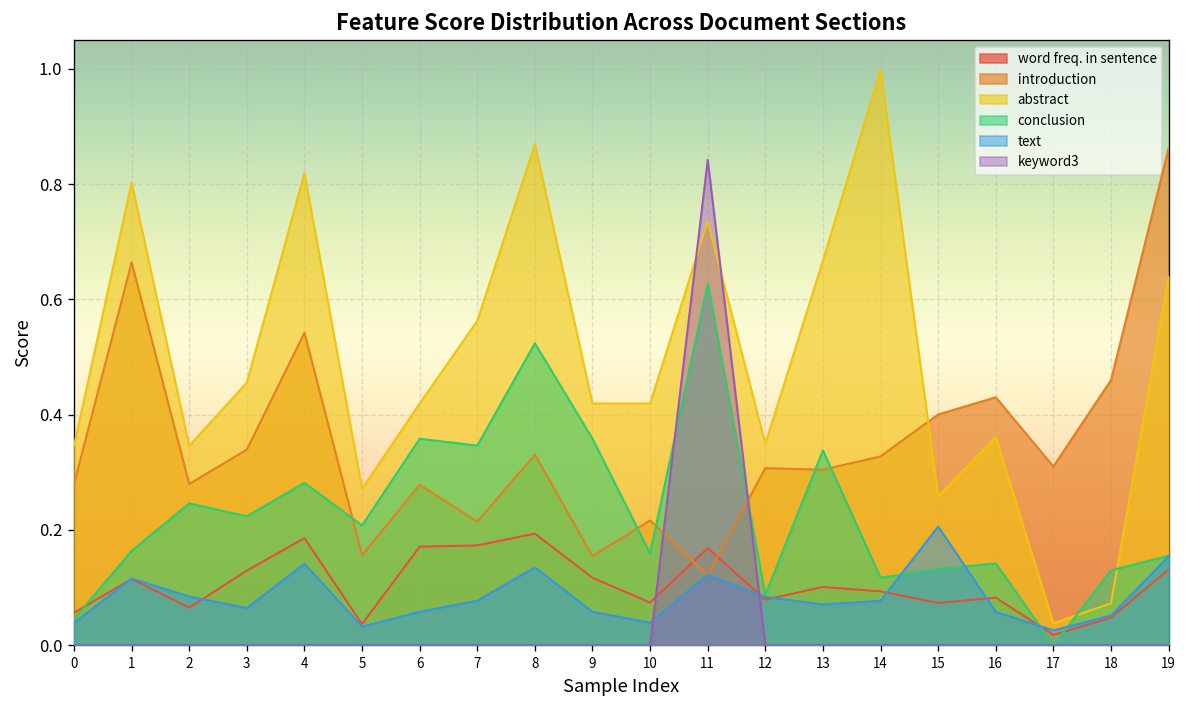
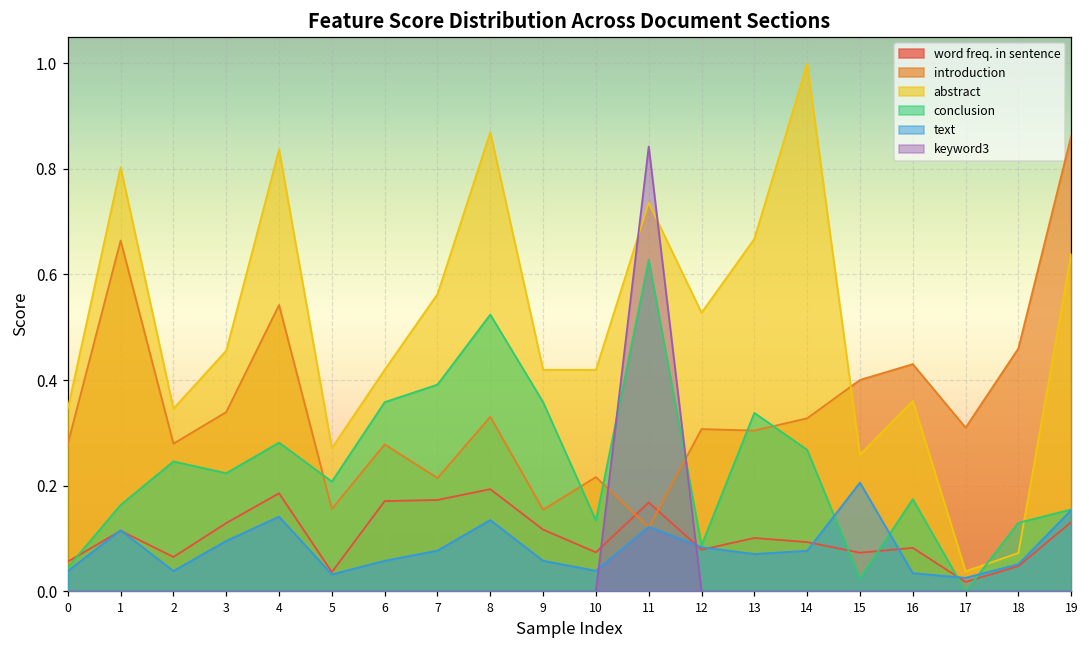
text, 2: 0.08 -> 0.04
text, 3: 0.06 -> 0.10
abstract, 4: 0.82 -> 0.84
conclusion, 7: 0.35 -> 0.39
conclusion, 10: 0.16 -> 0.13
abstract, 12: 0.35 -> 0.53
conclusion, 14: 0.12 -> 0.27
conclusion, 15: 0.13 -> 0.02
conclusion, 16: 0.14 -> 0.17
text, 16: 0.06 -> 0.03
